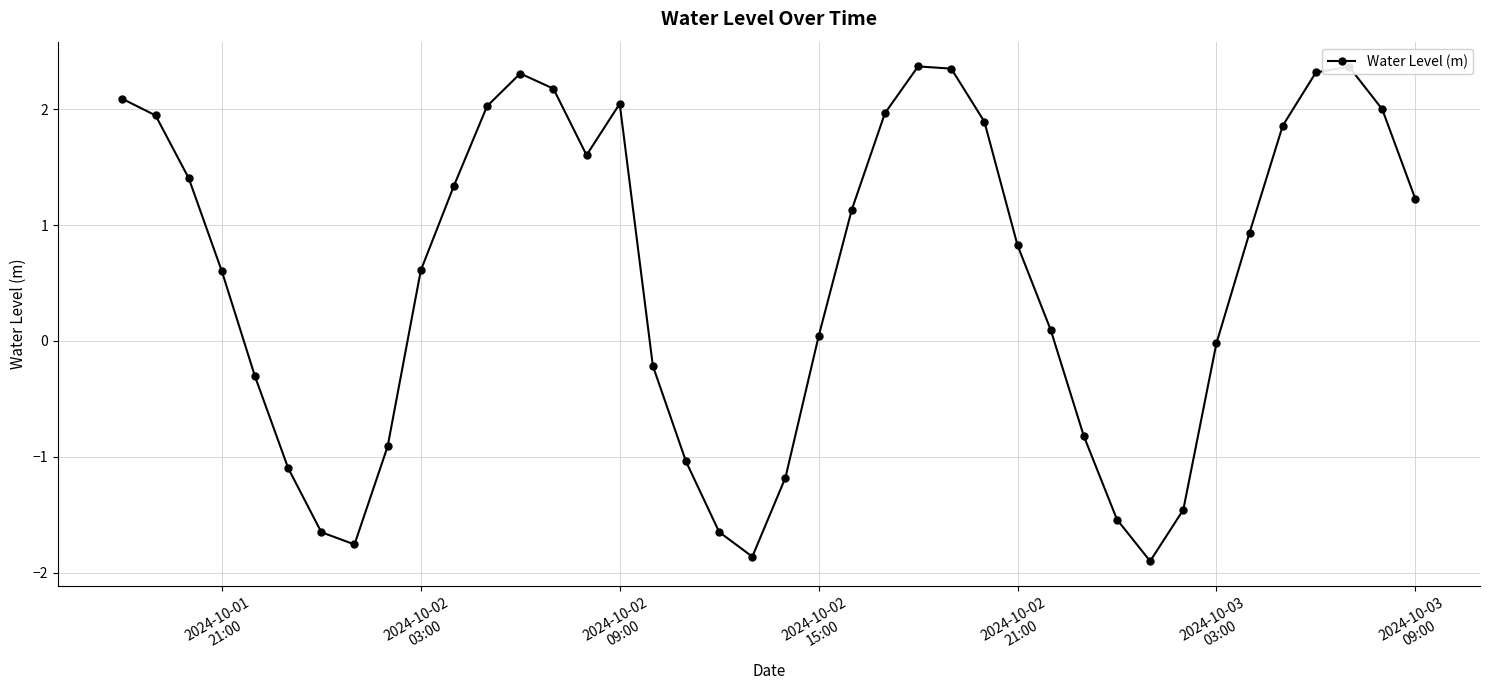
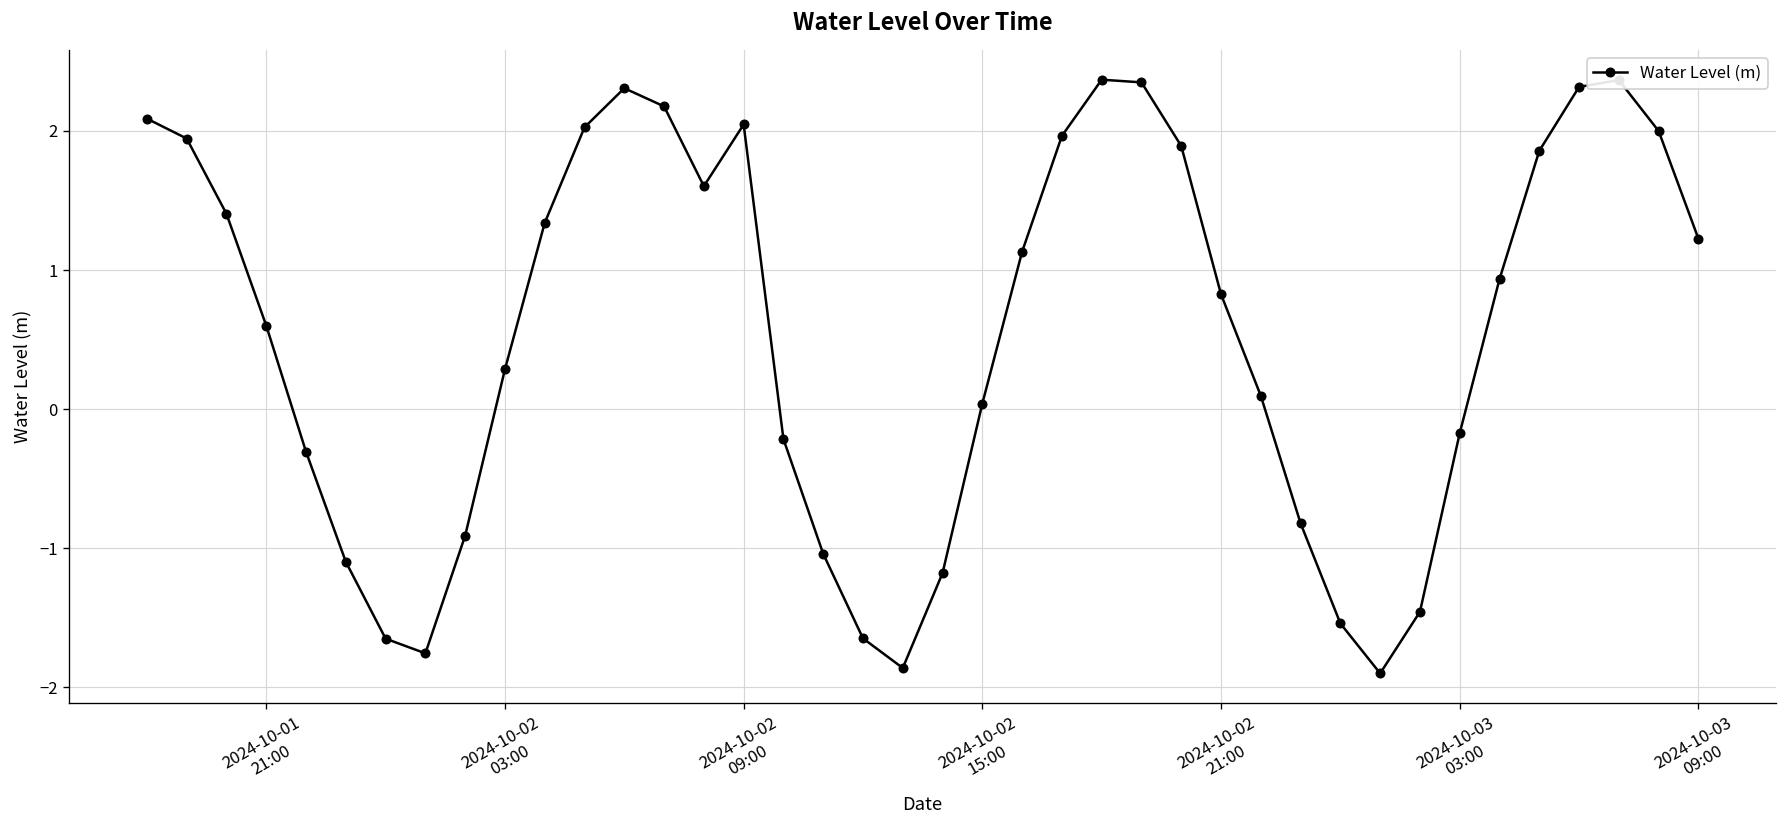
2024-10-02 03:00: 0.61 -> 0.29
2024-10-03 03:00: -0.02 -> -0.17
